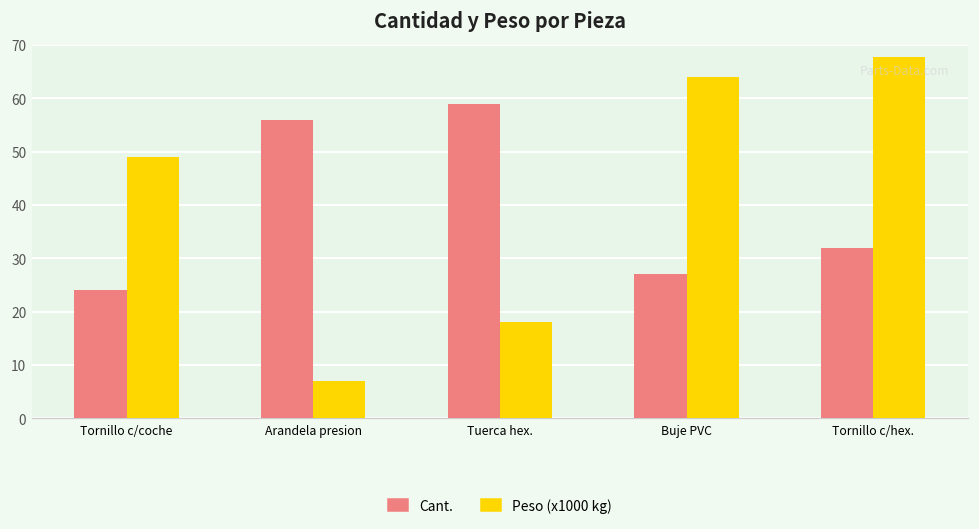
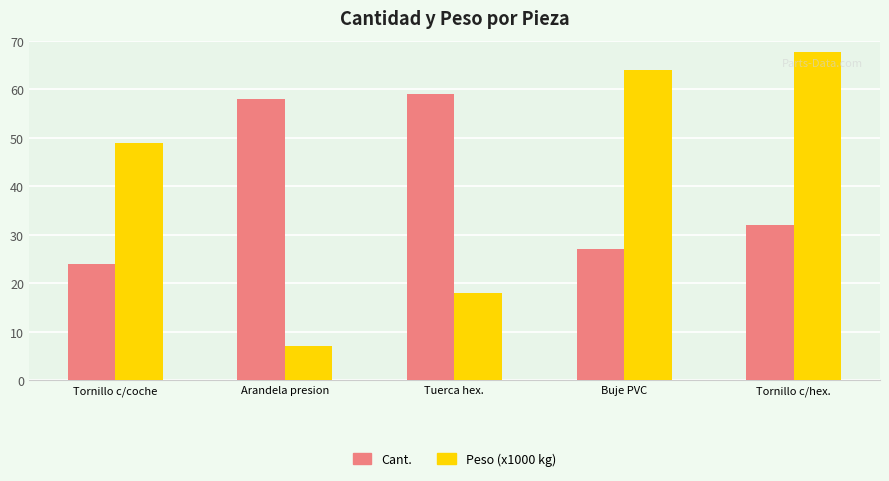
Cant., Arandela presion: 56 -> 58
